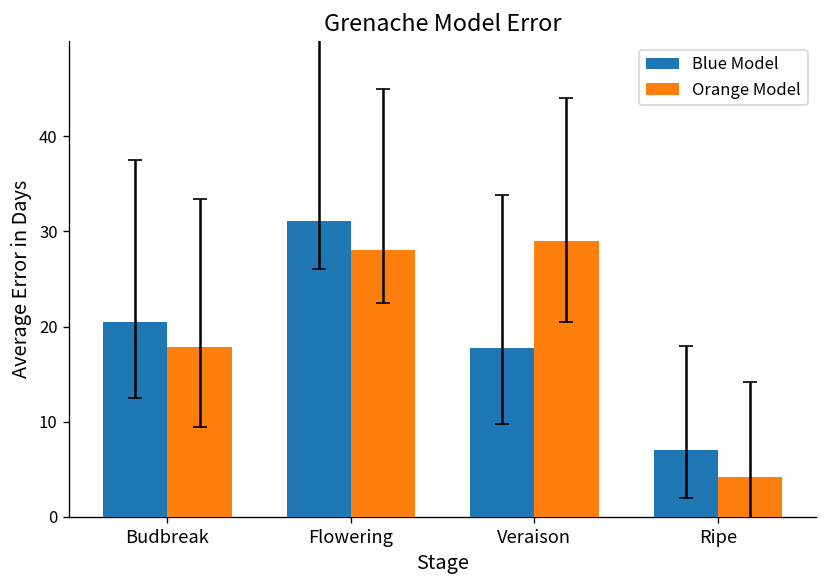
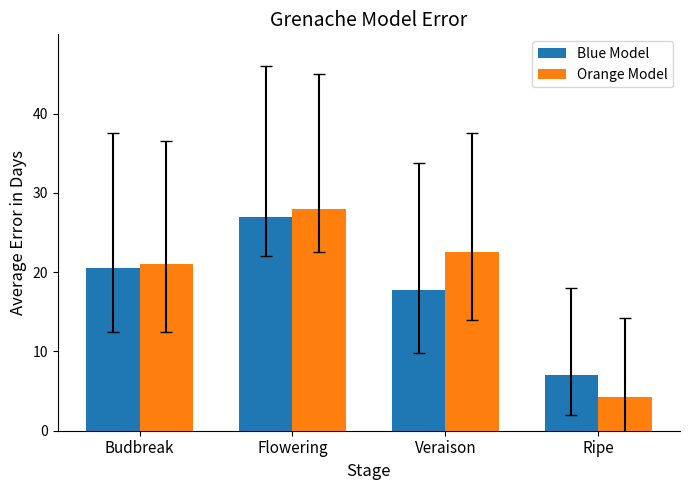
Orange Model, Budbreak: 18 -> 21
Blue Model, Flowering: 31 -> 27
Orange Model, Veraison: 29 -> 23
